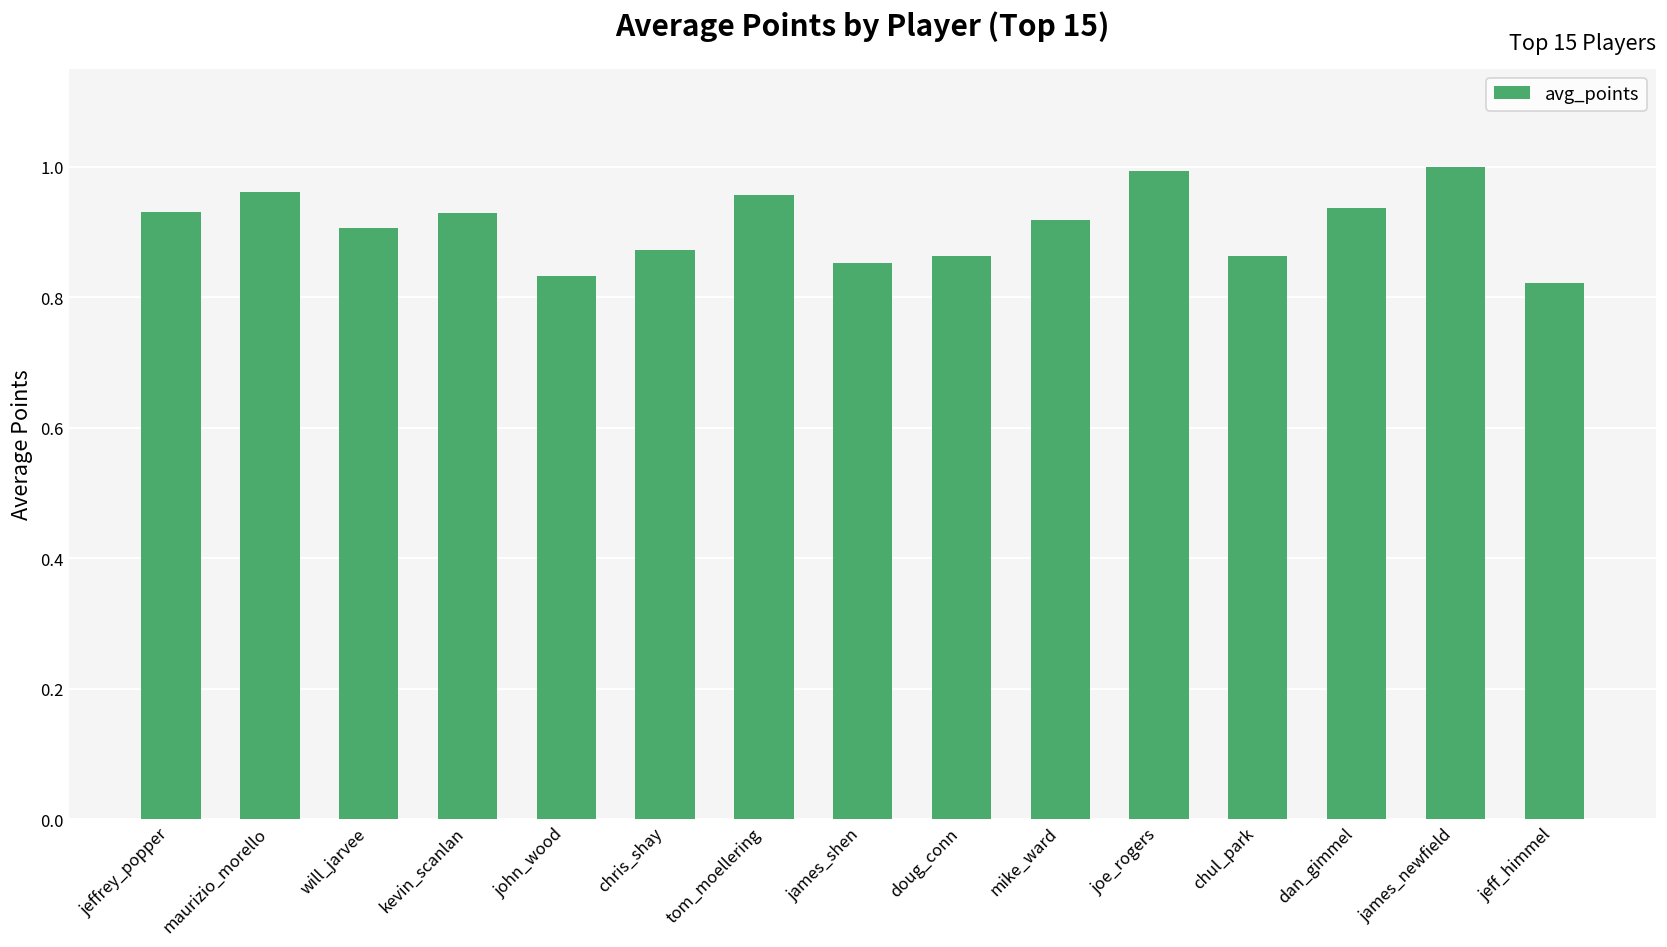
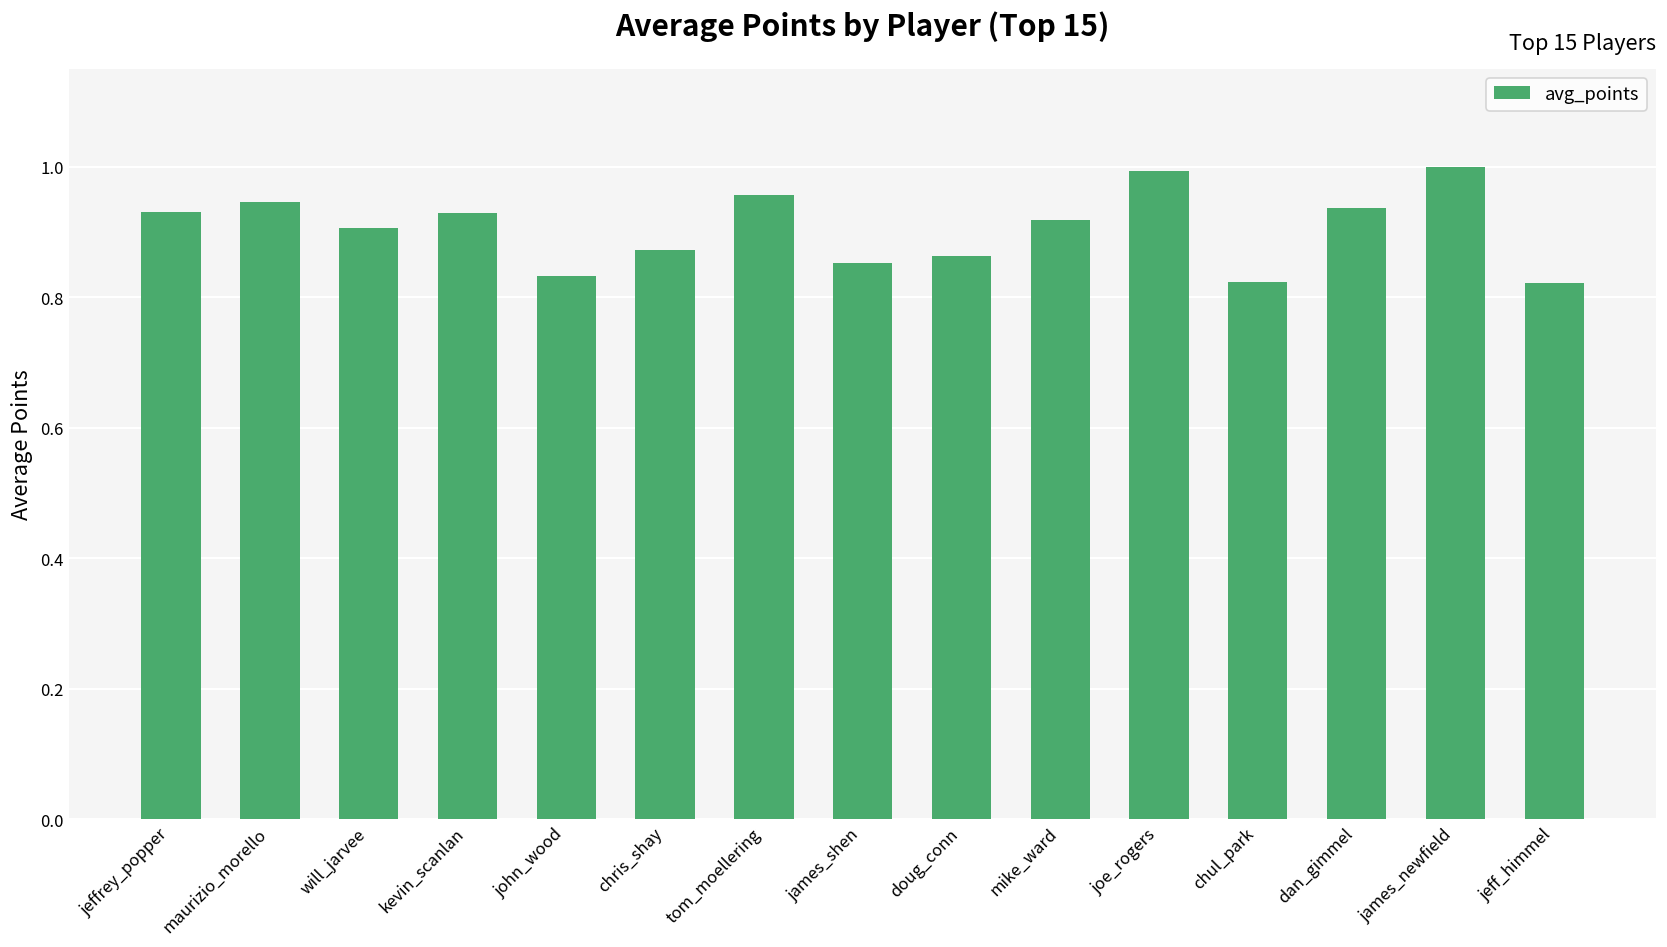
maurizio_morello: 0.96 -> 0.95
chul_park: 0.86 -> 0.82
